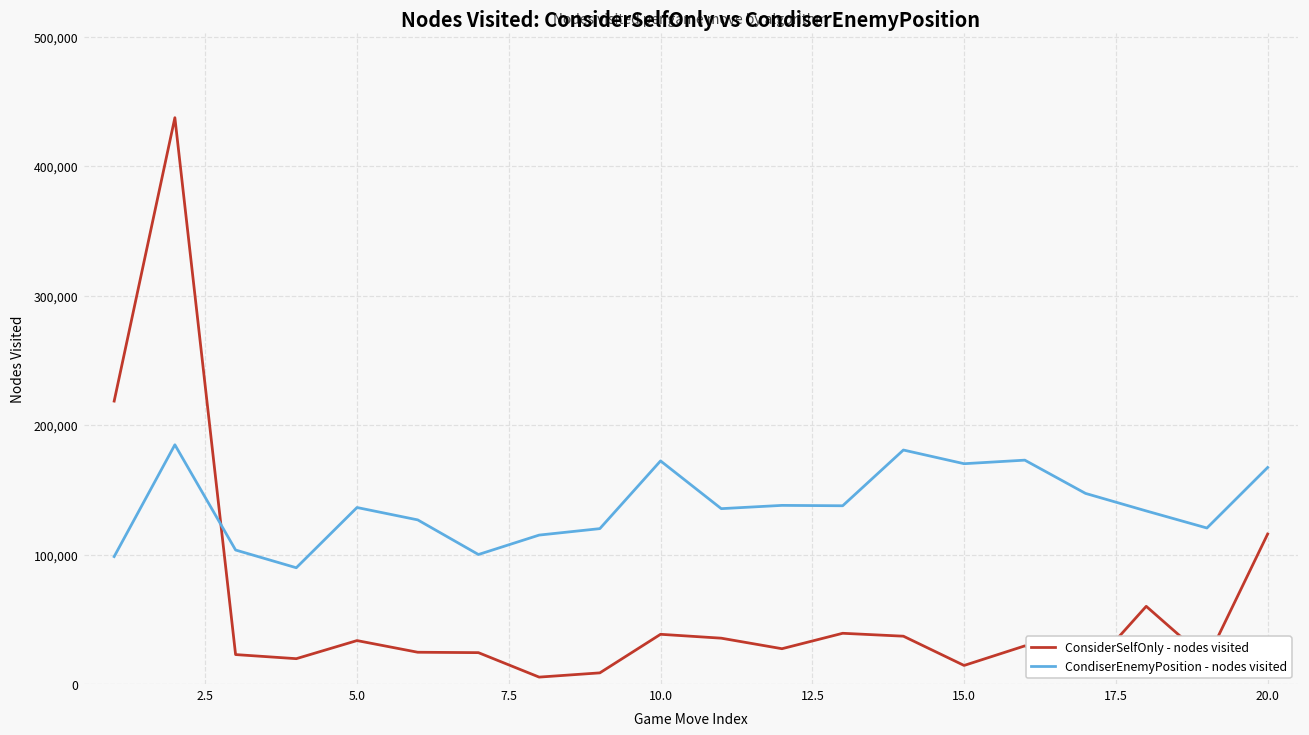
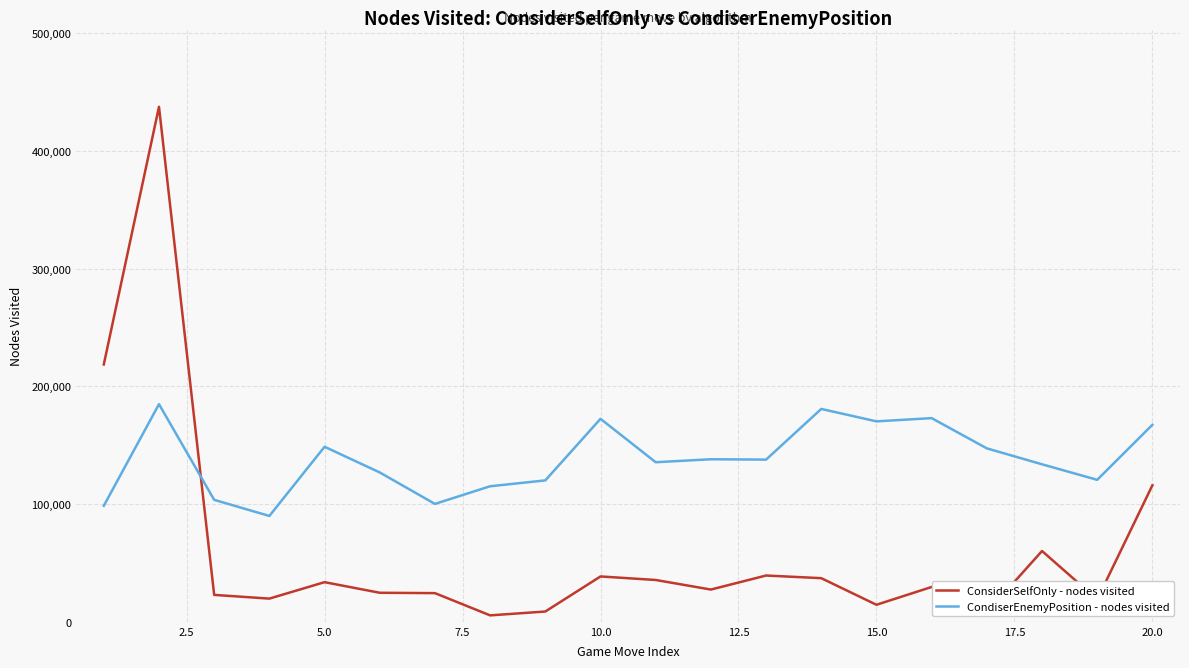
CondiserEnemyPosition - nodes visited, 5.0: 136,000 -> 149,000
